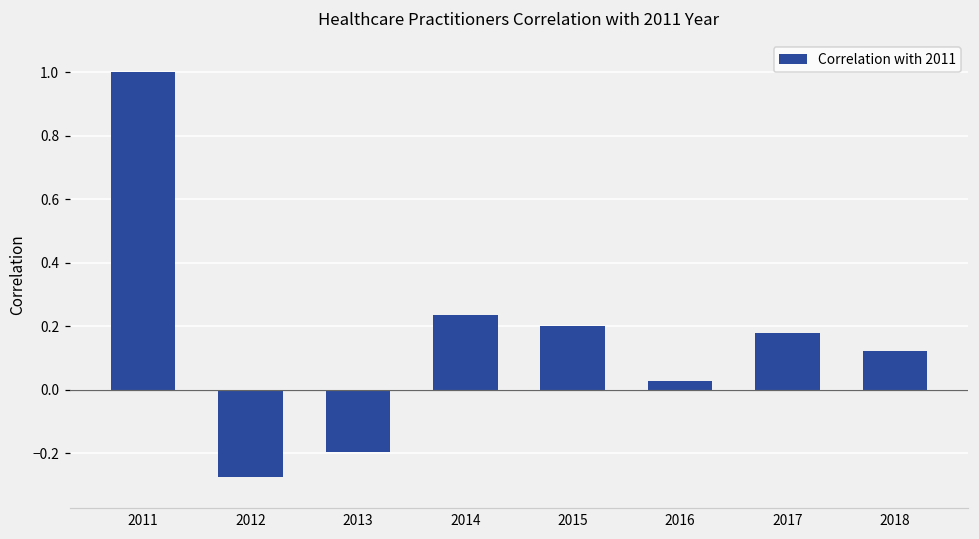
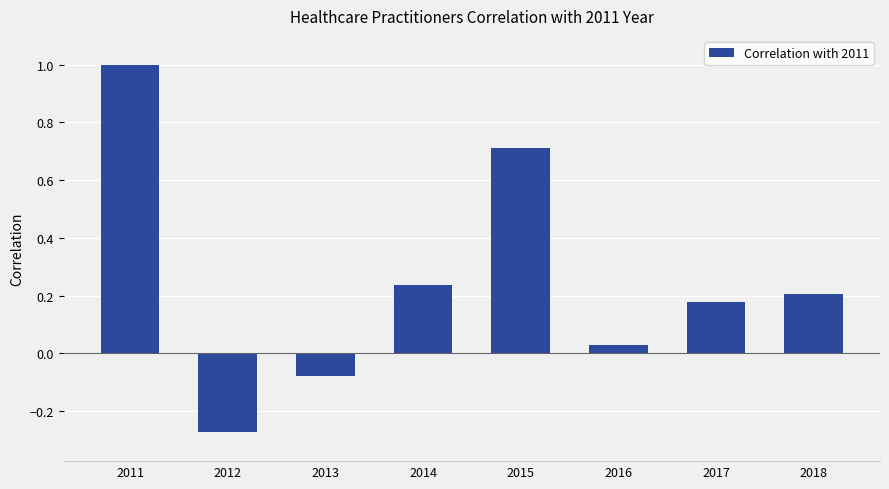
2013: -0.20 -> -0.08
2015: 0.20 -> 0.71
2018: 0.12 -> 0.21
